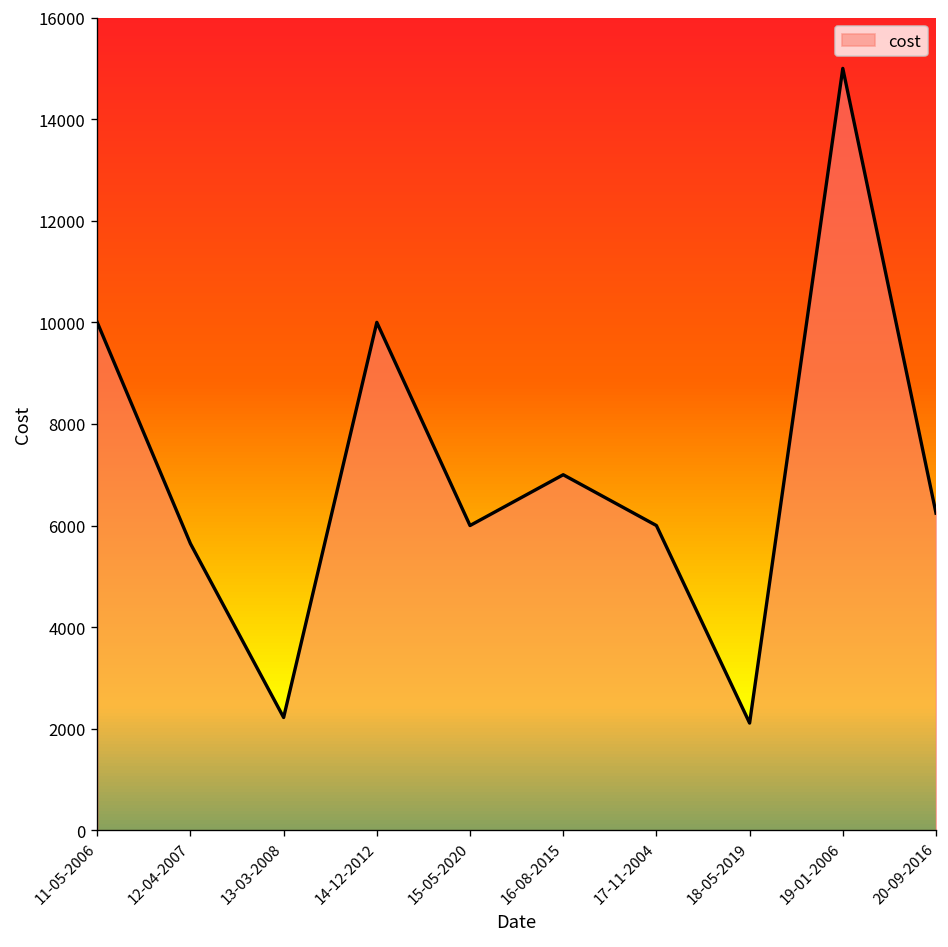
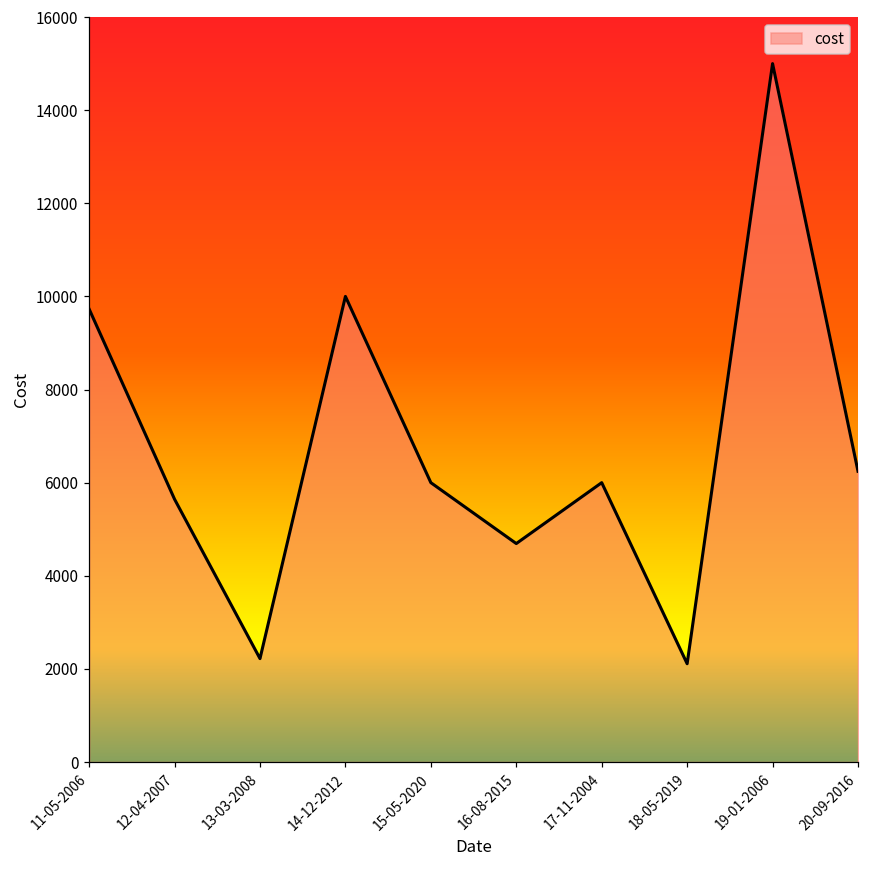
11-05-2006: 10000 -> 9700
16-08-2015: 7000 -> 4700
